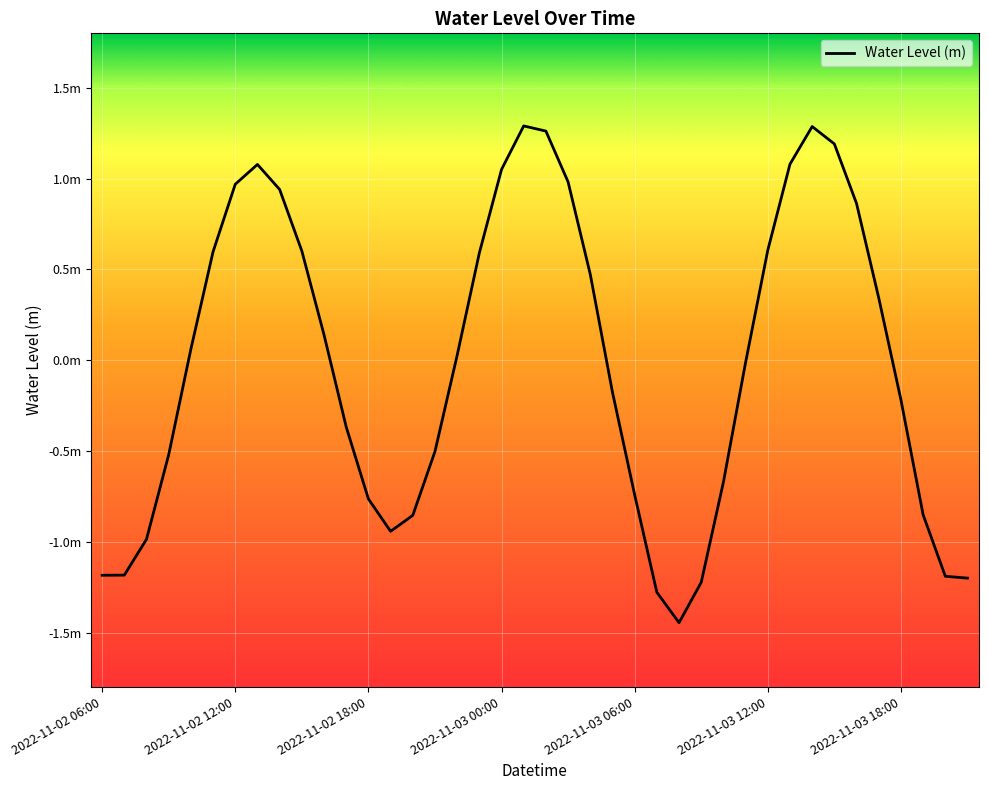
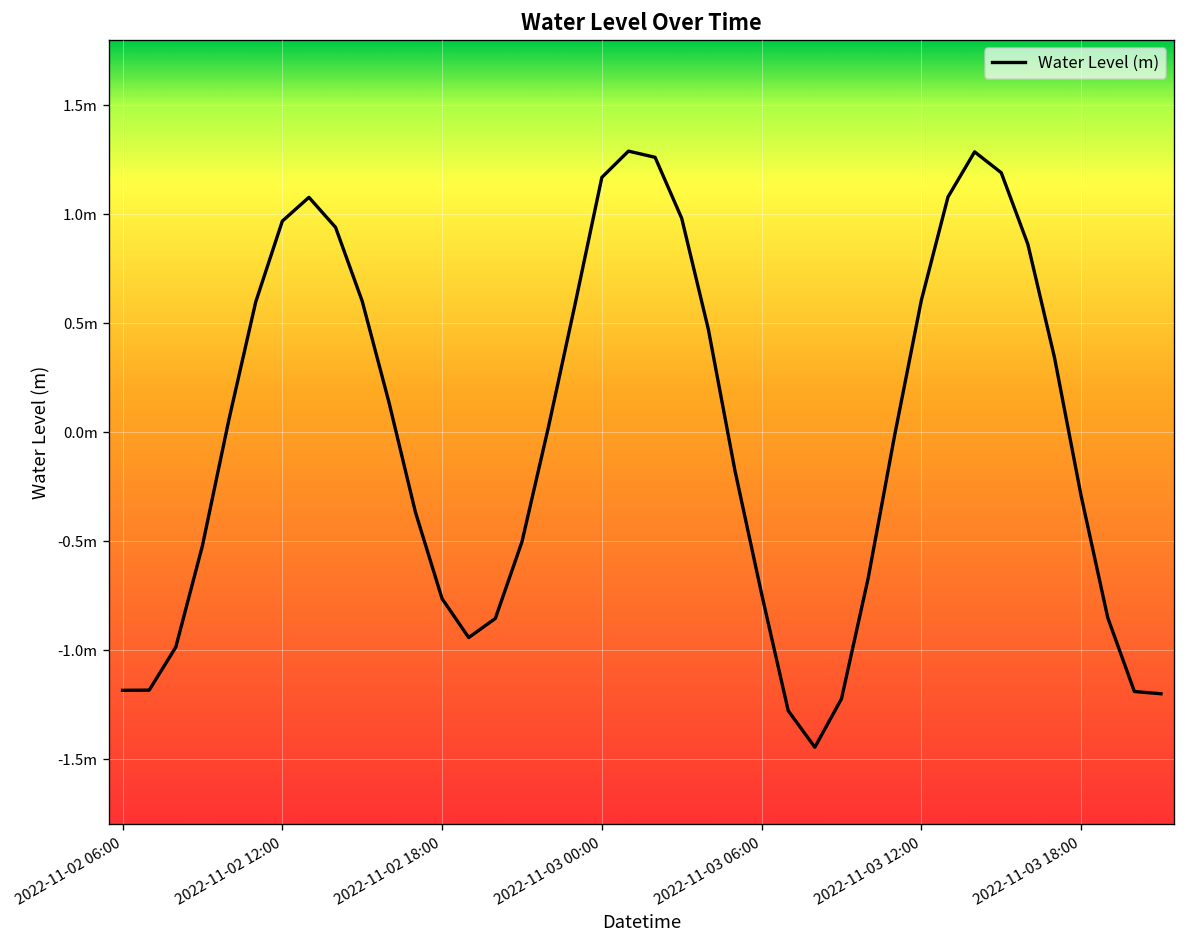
2022-11-03 00:00: 1.05m -> 1.17m
2022-11-03 18:00: -0.22m -> -0.29m
